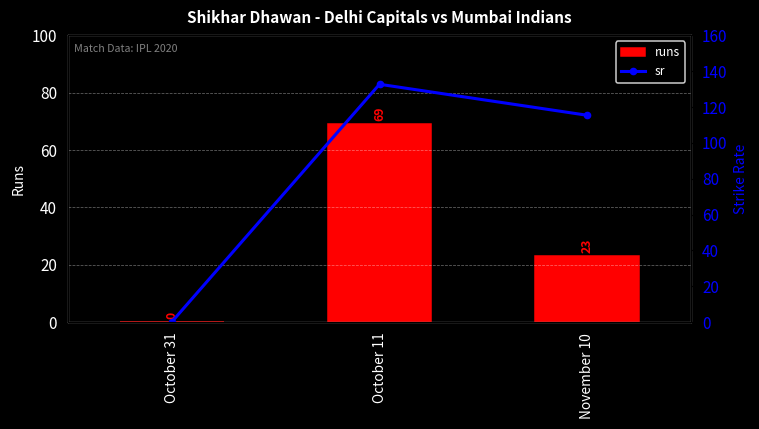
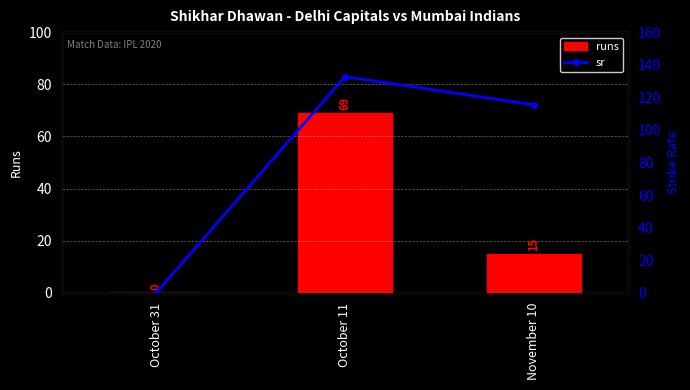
runs, November 10: 23 -> 15
